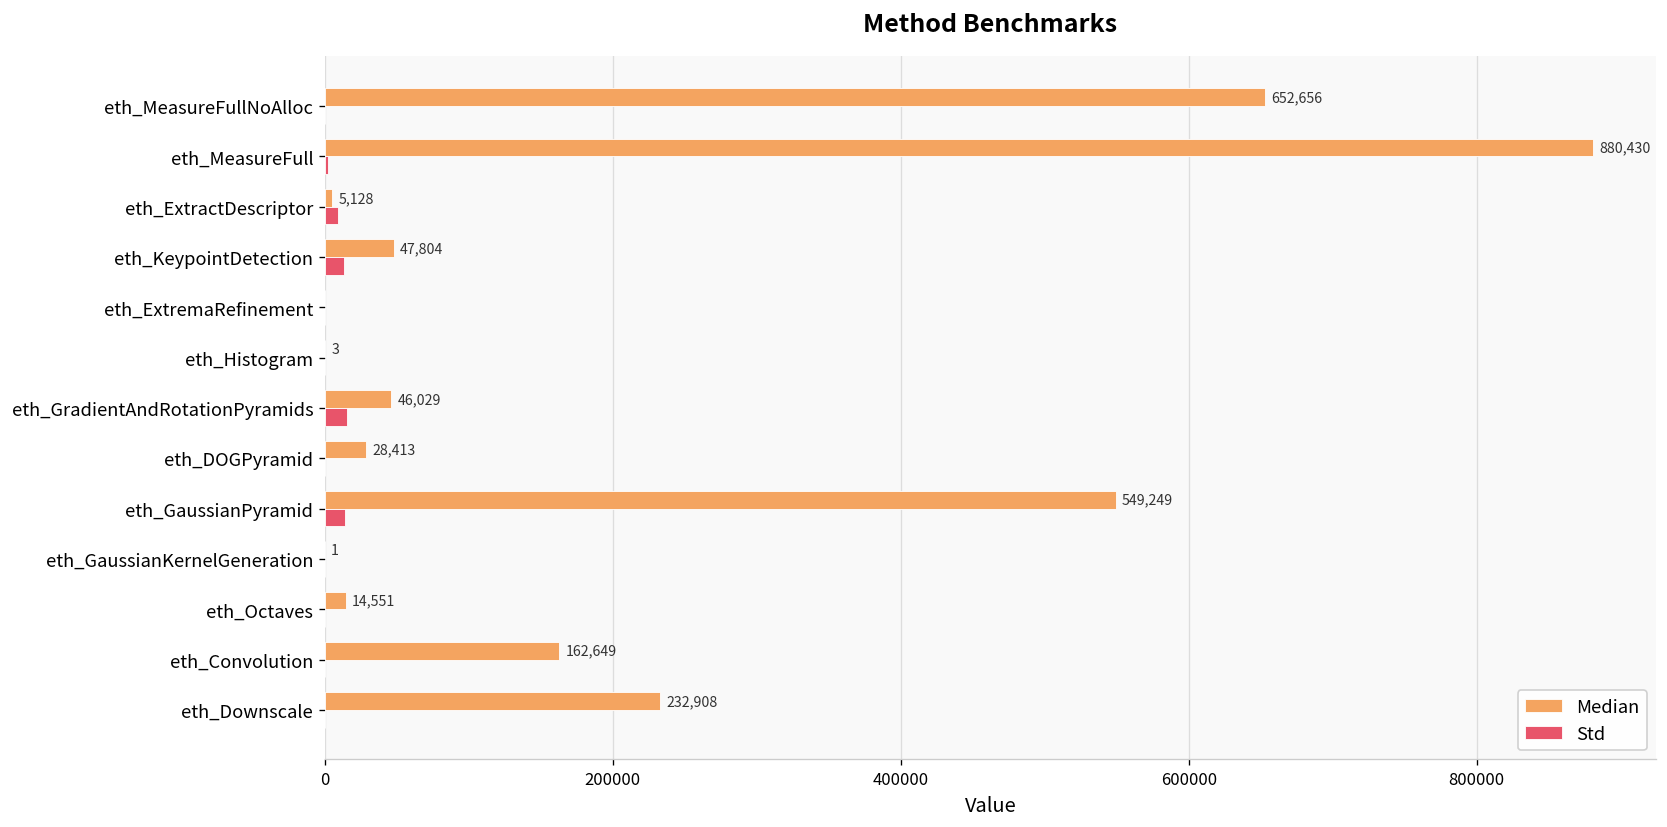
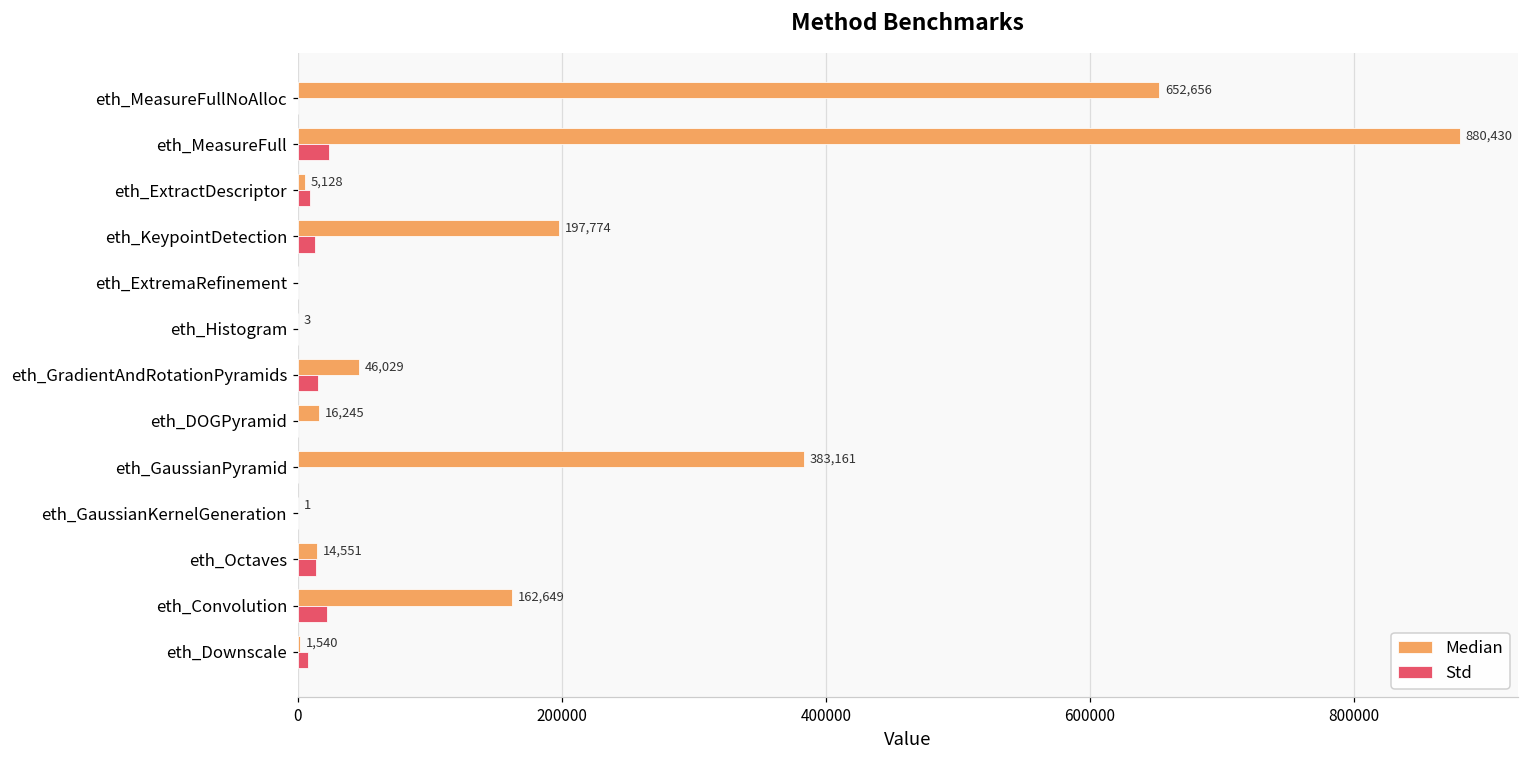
Std, eth_MeasureFull: 2000 -> 24000
Median, eth_KeypointDetection: 47,804 -> 197,774
Median, eth_DOGPyramid: 28,413 -> 16,245
Median, eth_GaussianPyramid: 549,249 -> 383,161
Std, eth_GaussianPyramid: 14000 -> 0
Std, eth_Octaves: 0 -> 14000
Std, eth_Convolution: 0 -> 22000
Median, eth_Downscale: 232,908 -> 1,540
Std, eth_Downscale: 0 -> 8000
